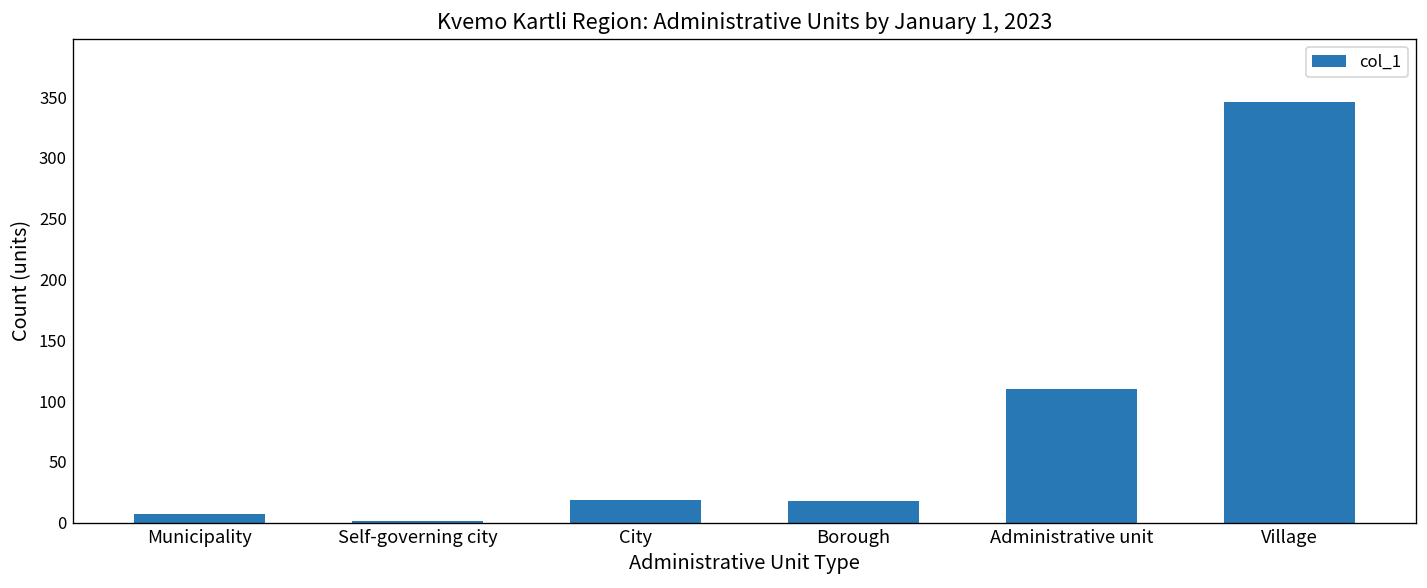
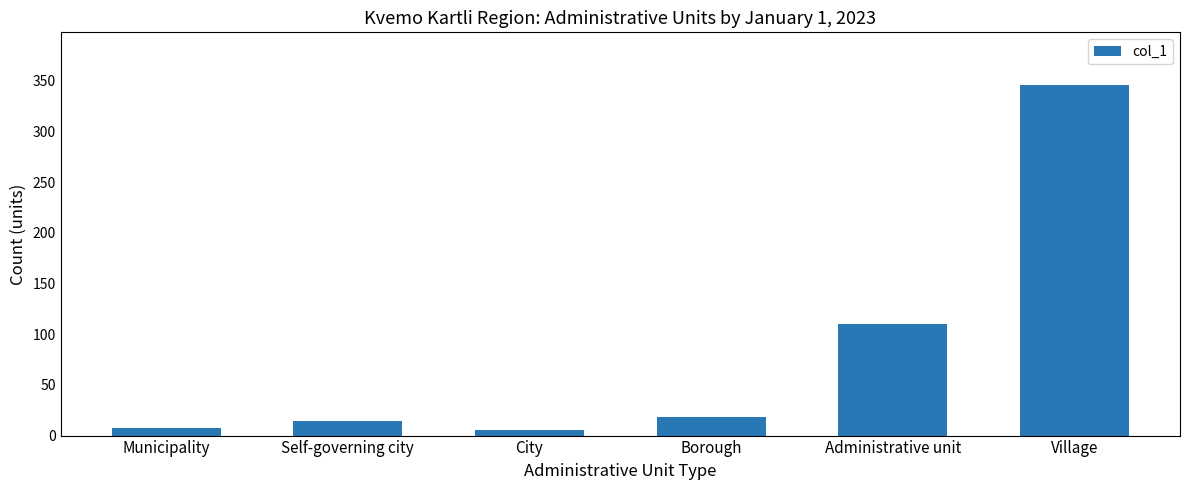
Self-governing city: 1 -> 14
City: 19 -> 6
